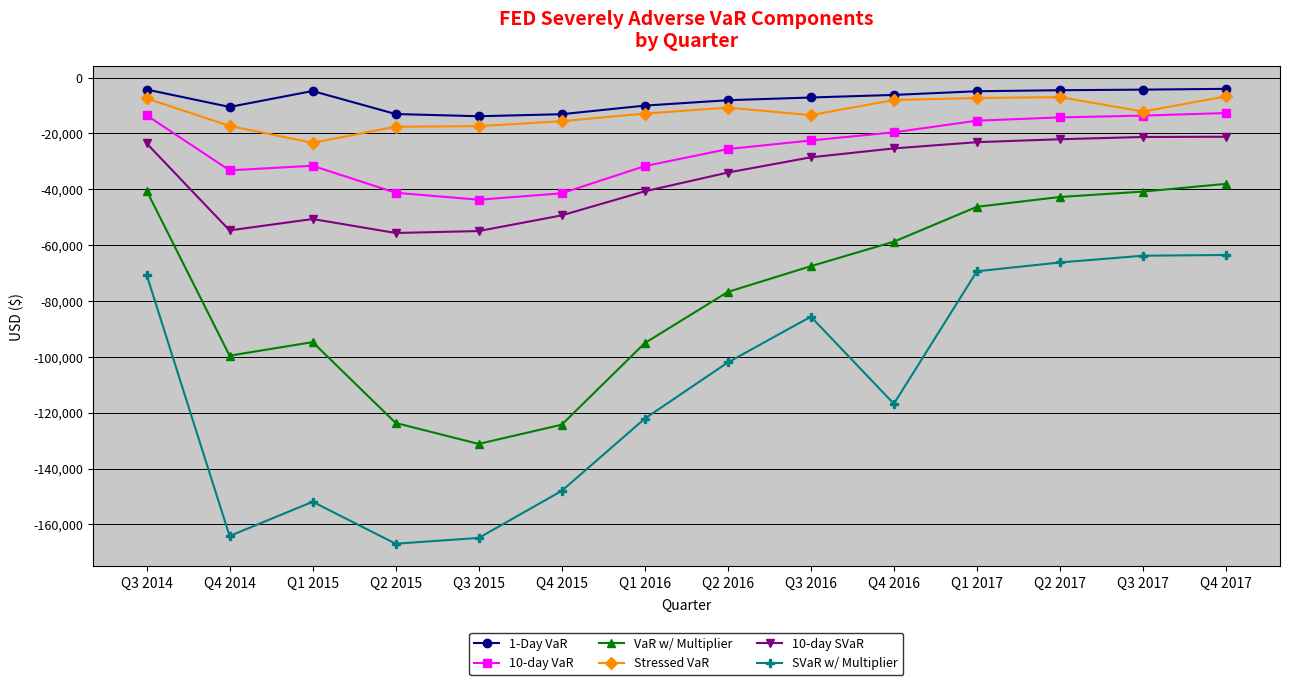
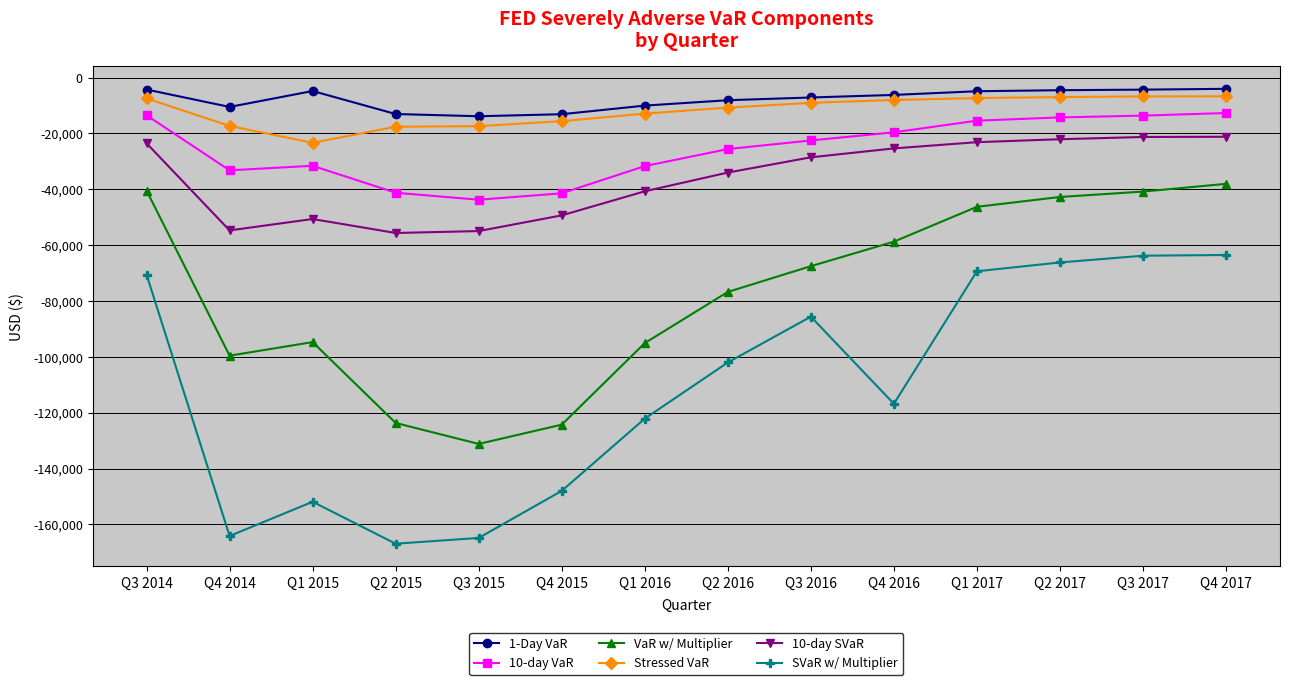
Stressed VaR, Q3 2016: -13,000 -> -9,000
Stressed VaR, Q3 2017: -12,000 -> -7,000
